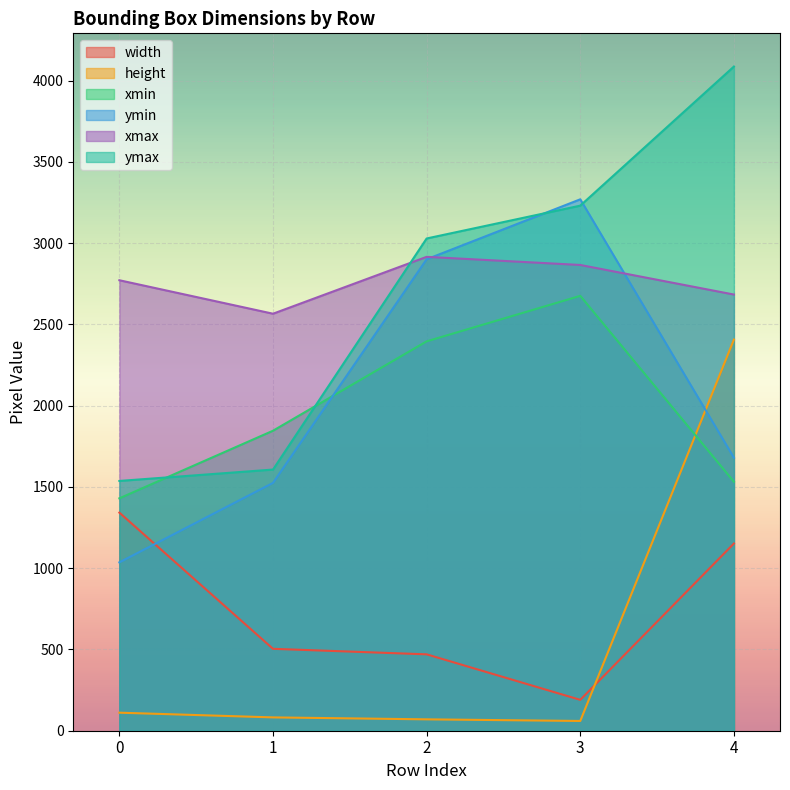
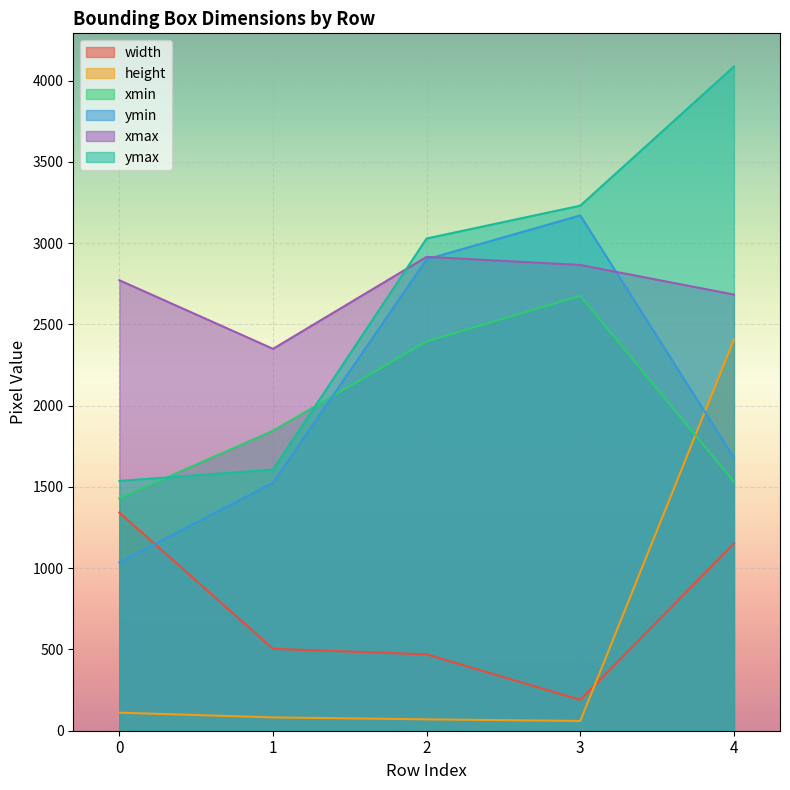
xmax, 1: 2570 -> 2350
ymin, 3: 3270 -> 3170
